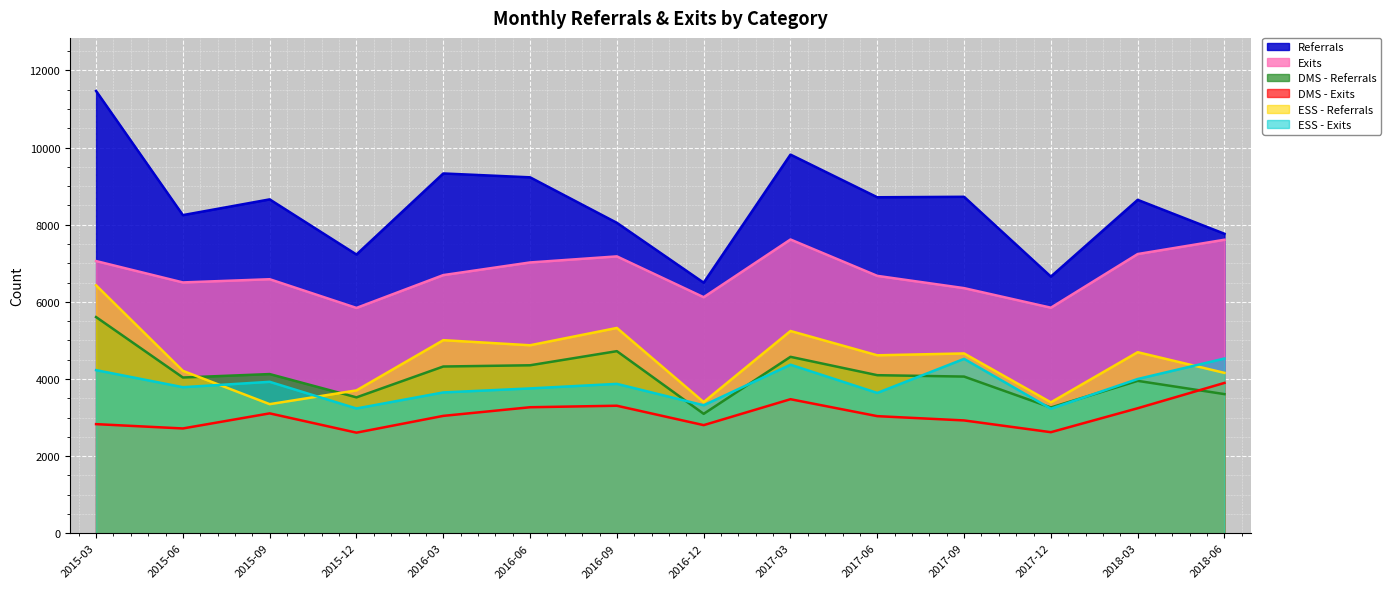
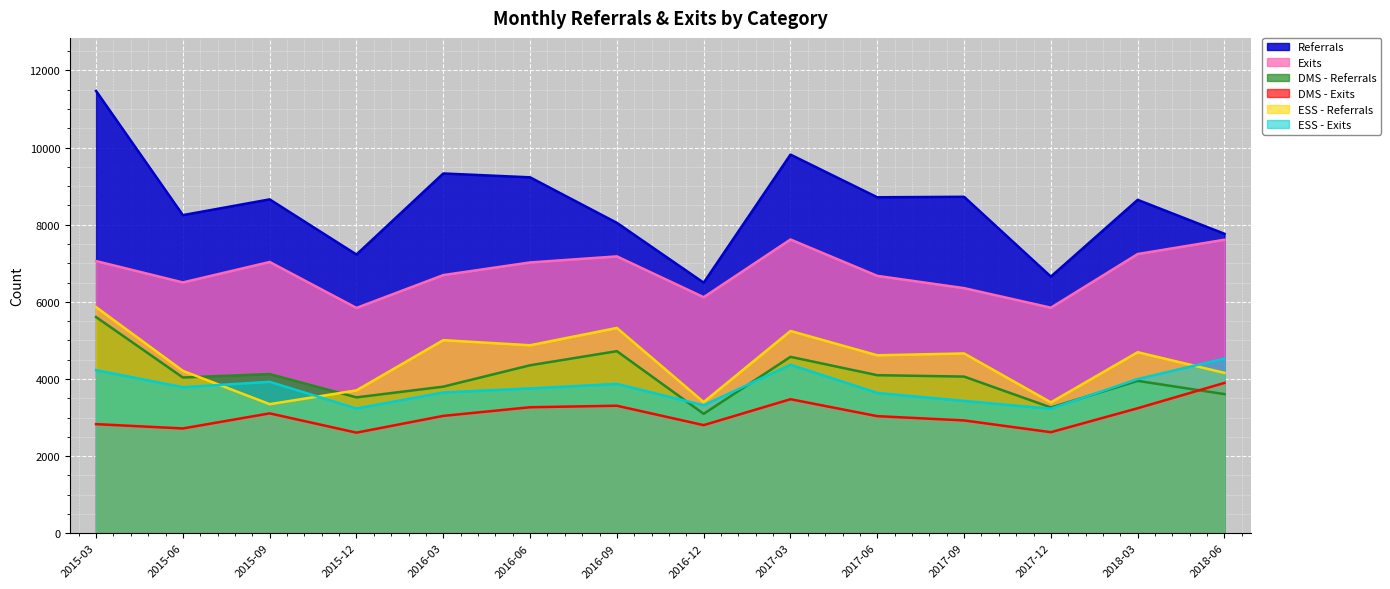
ESS - Referrals, 2015-03: 6400 -> 5900
Exits, 2015-09: 6600 -> 7000
DMS - Referrals, 2016-03: 4300 -> 3800
ESS - Exits, 2017-09: 4500 -> 3400
